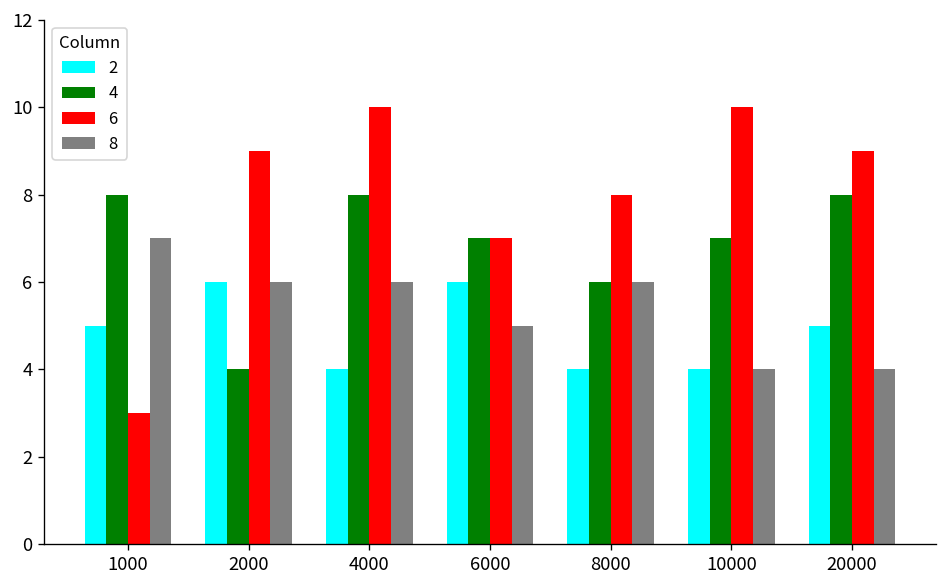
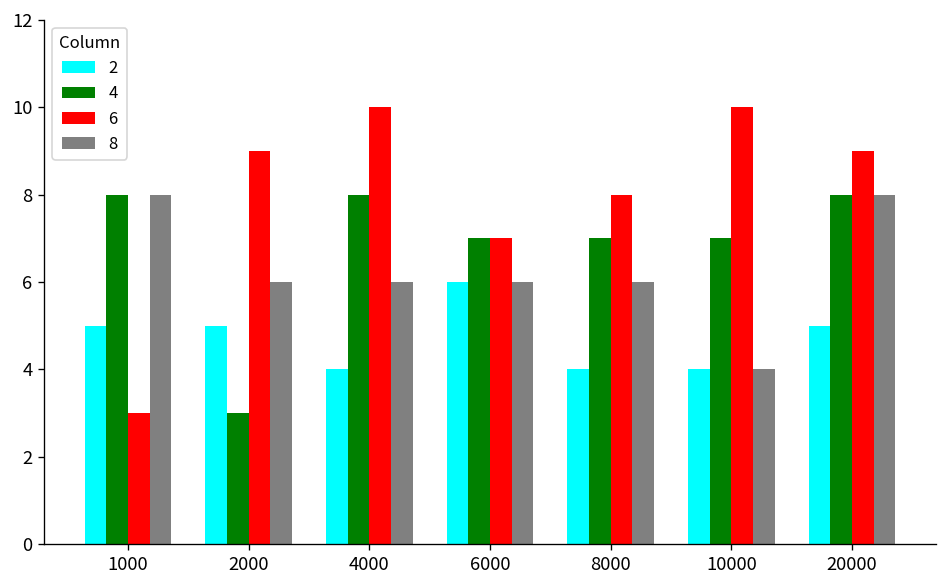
8, 1000: 7 -> 8
2, 2000: 6 -> 5
4, 2000: 4 -> 3
8, 6000: 5 -> 6
4, 8000: 6 -> 7
8, 20000: 4 -> 8
